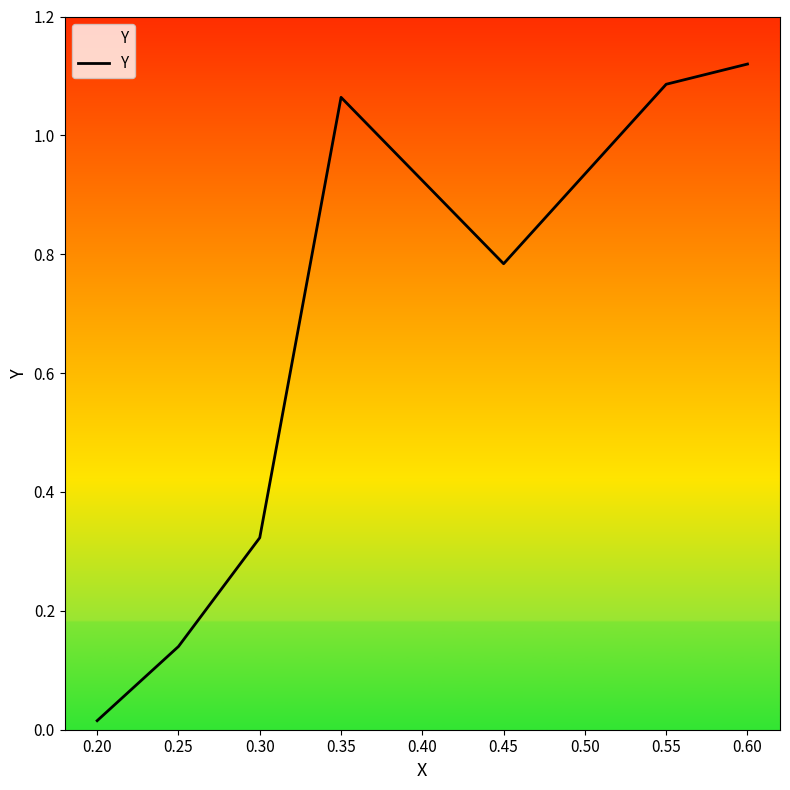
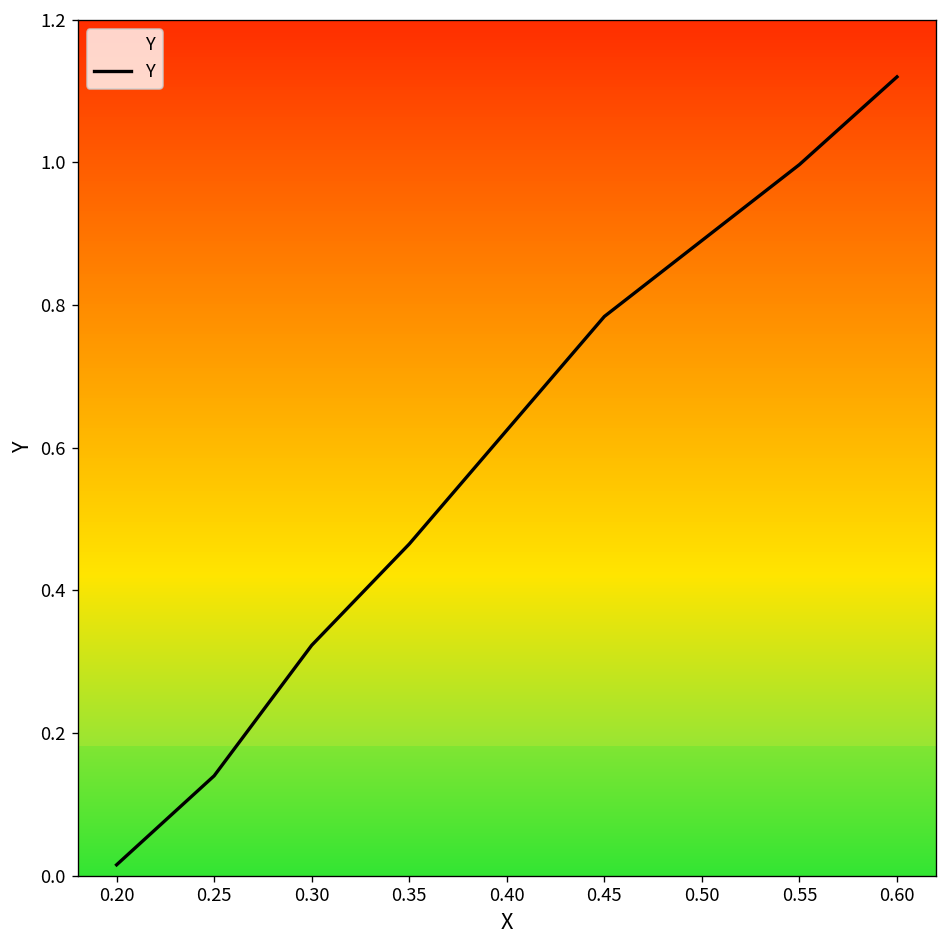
0.35: 1.06 -> 0.47
0.55: 1.09 -> 1.00
